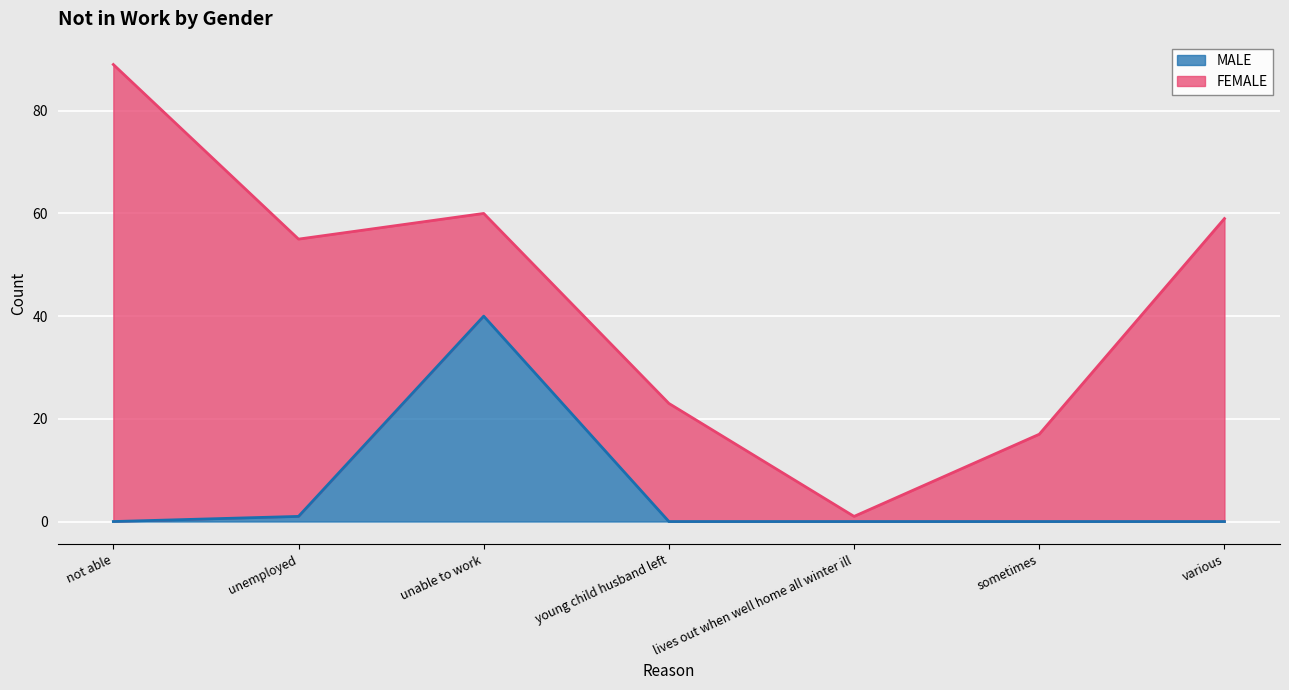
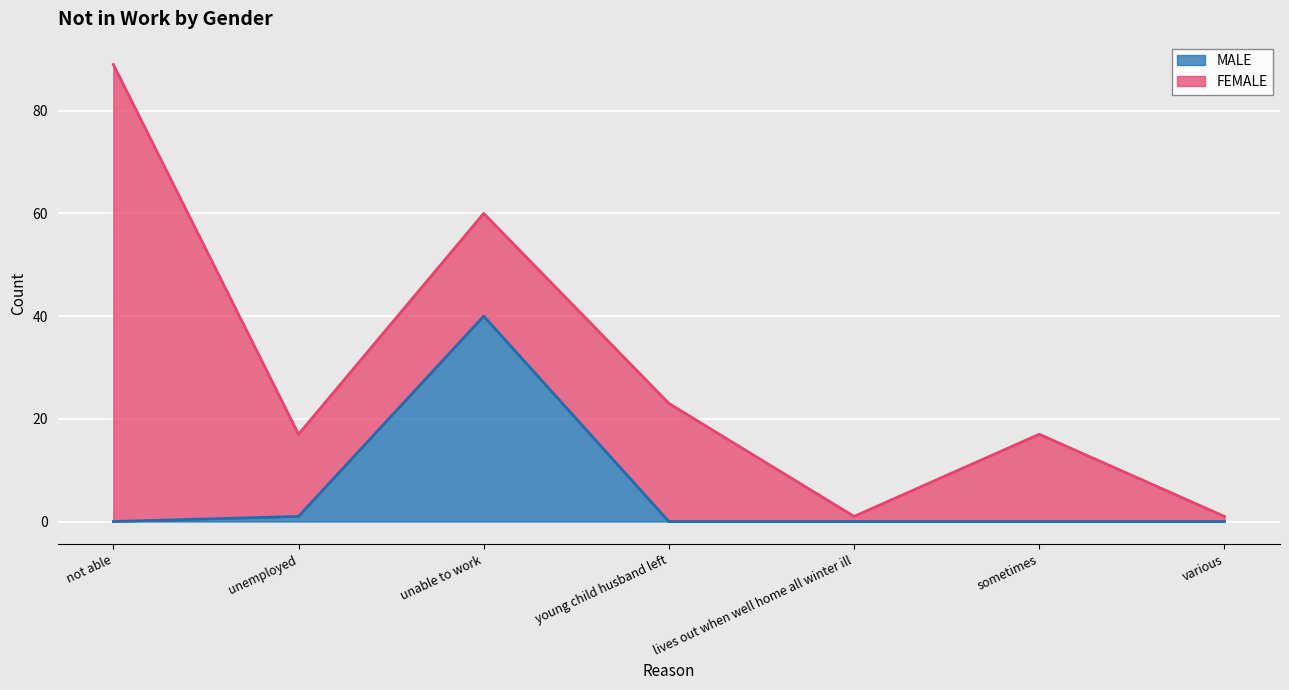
FEMALE, unemployed: 54 -> 16
FEMALE, various: 59 -> 1
